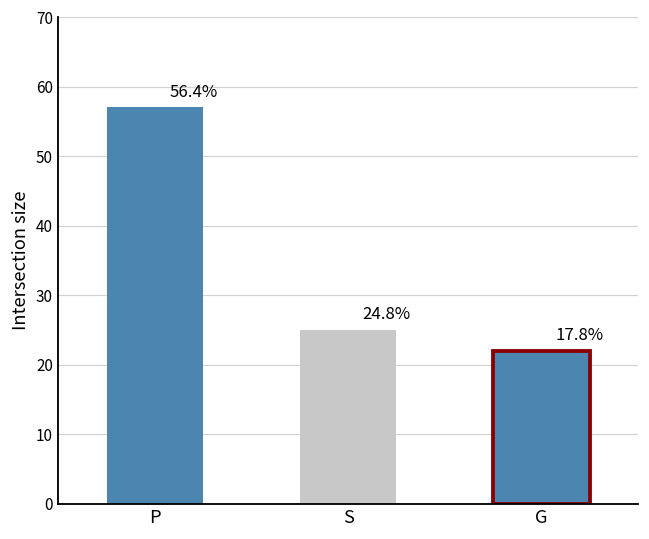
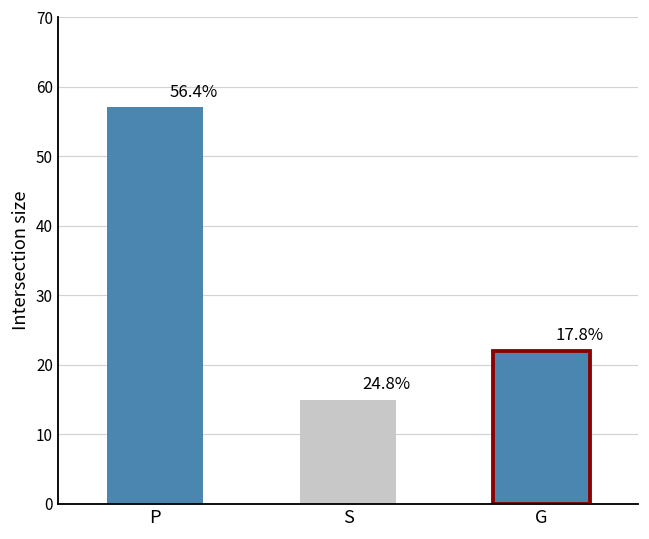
S: 25 -> 15
